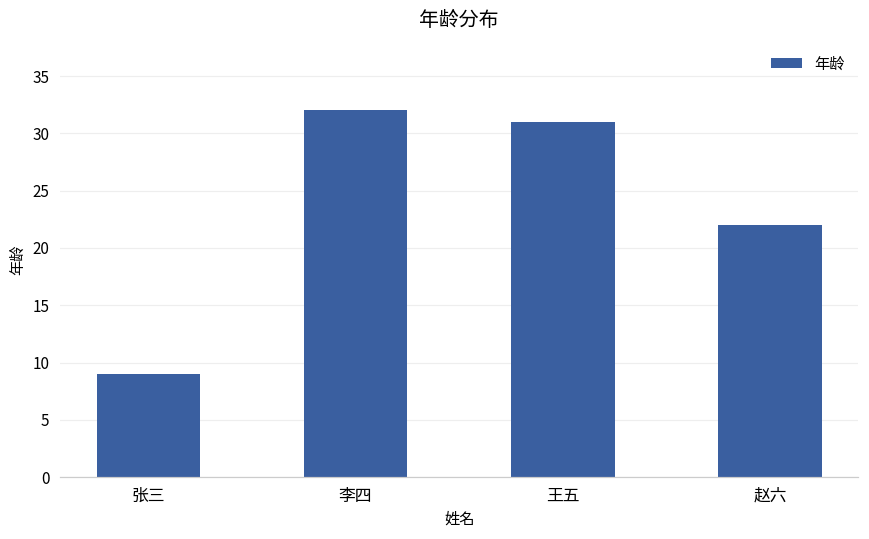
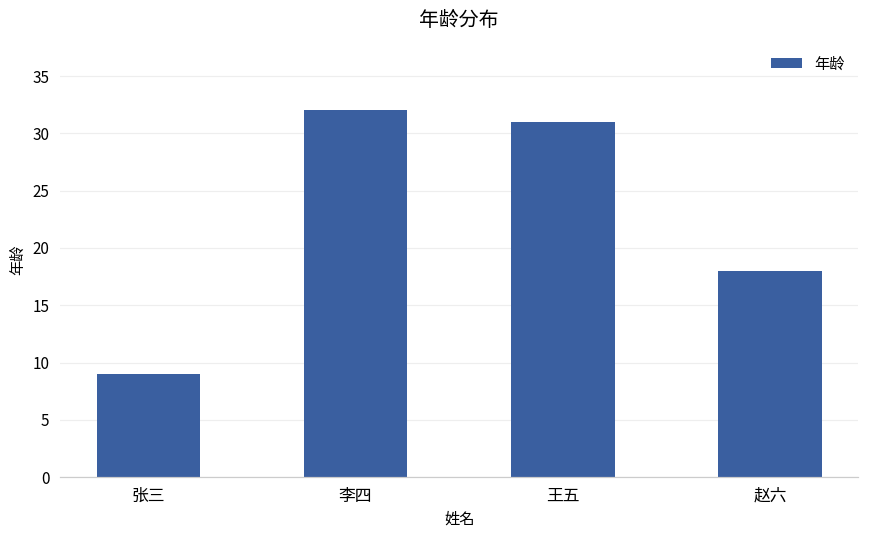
赵六: 22 -> 18
